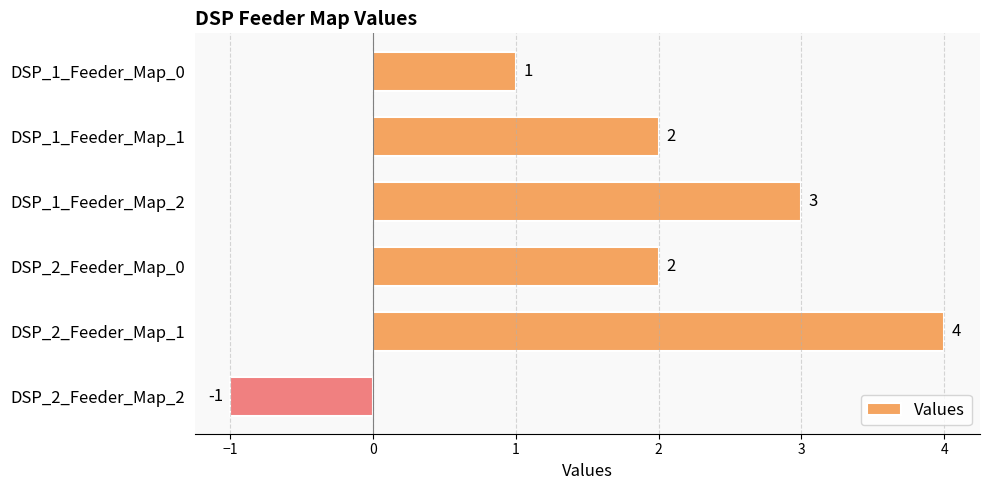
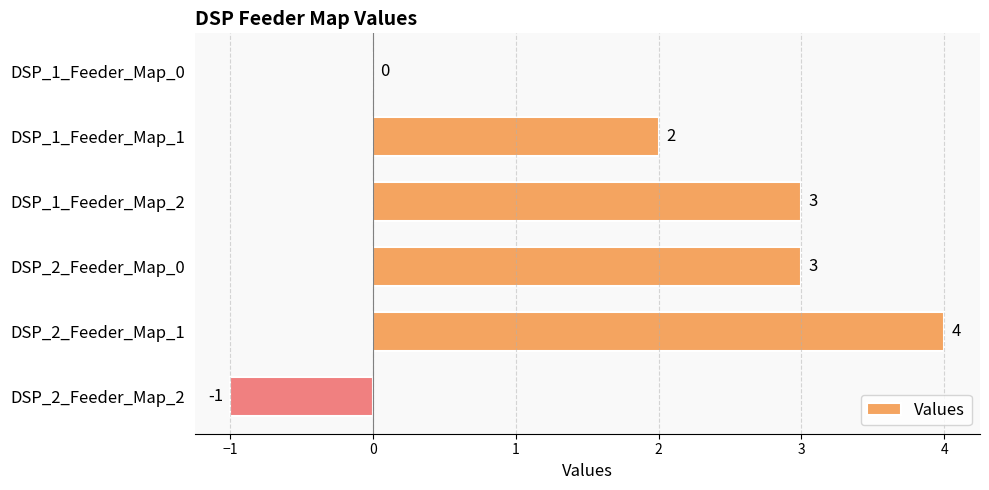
DSP_1_Feeder_Map_0: 1 -> 0
DSP_2_Feeder_Map_0: 2 -> 3
